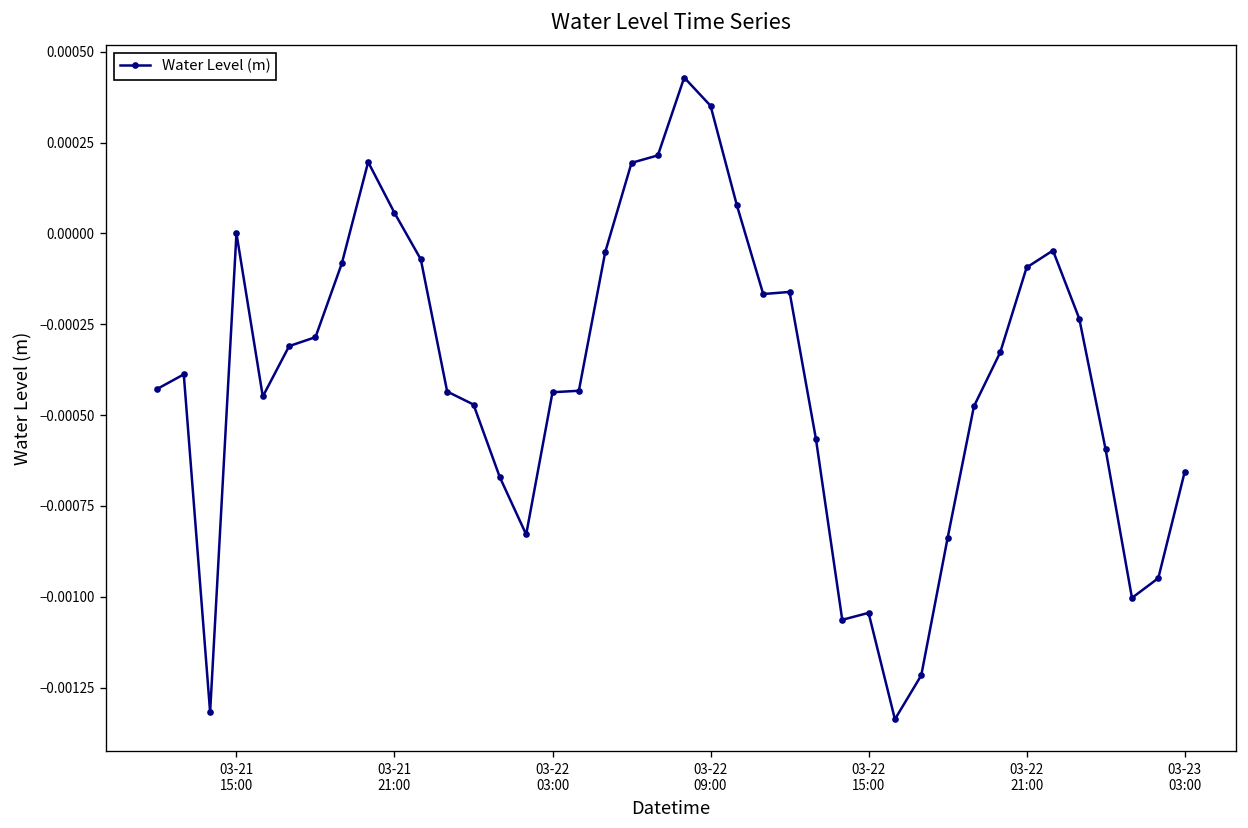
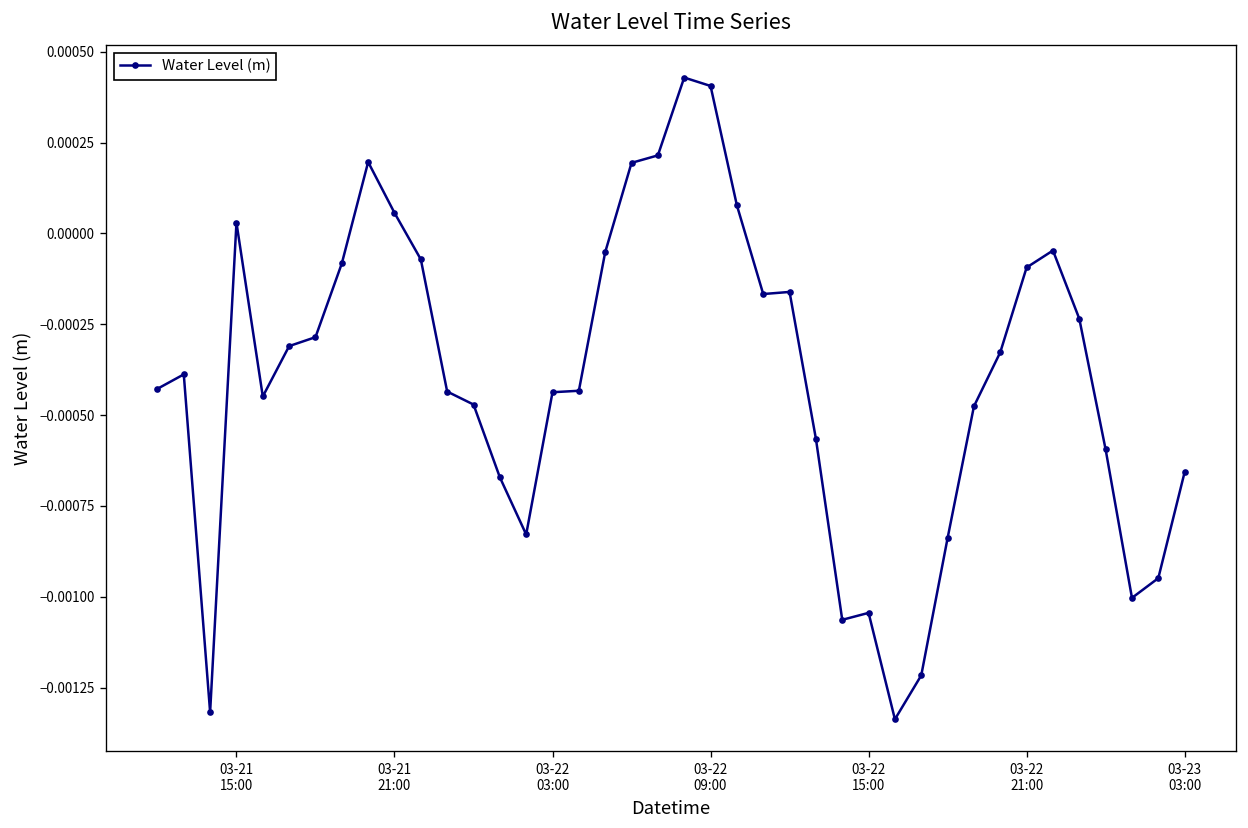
03-21 15:00: 0.00000 -> 0.00003
03-22 09:00: 0.00035 -> 0.00041
